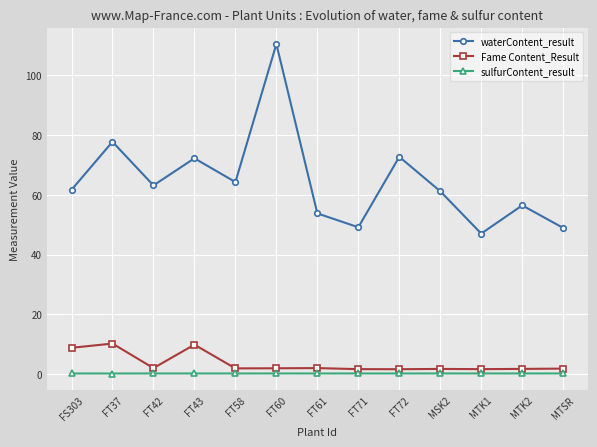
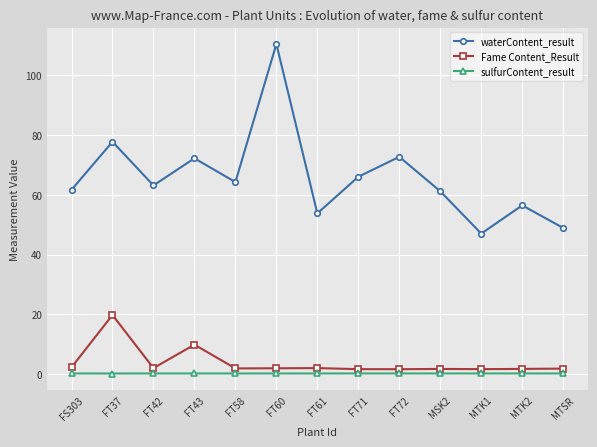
Fame Content_Result, FS303: 9 -> 2
Fame Content_Result, FT37: 10 -> 20
waterContent_result, FT71: 49 -> 66
